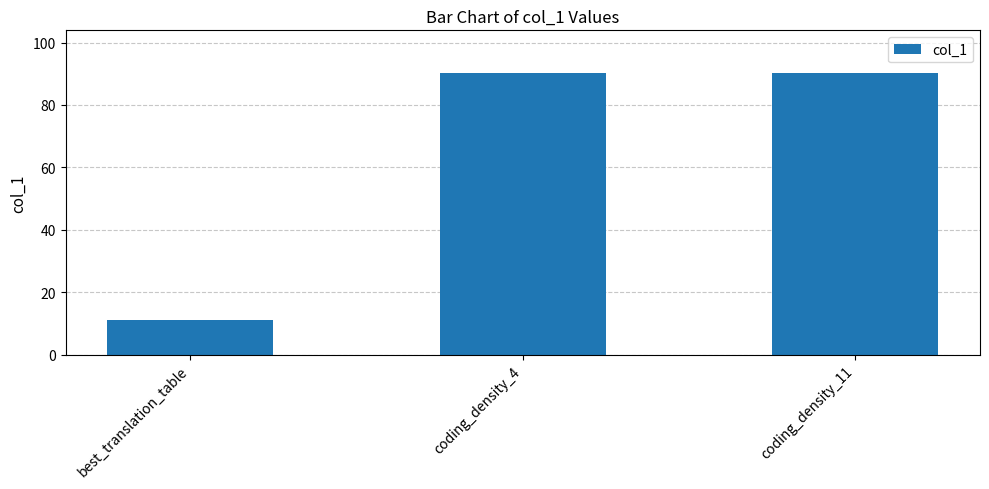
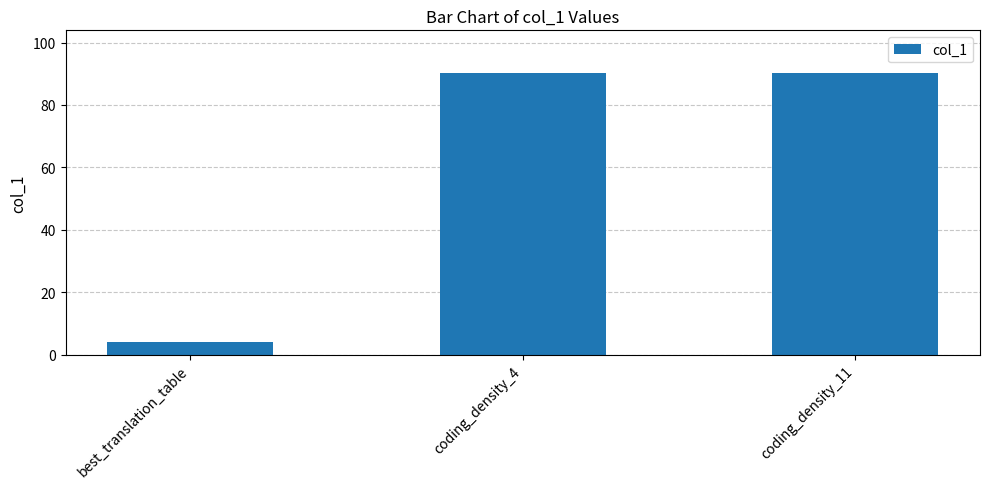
best_translation_table: 11 -> 4
